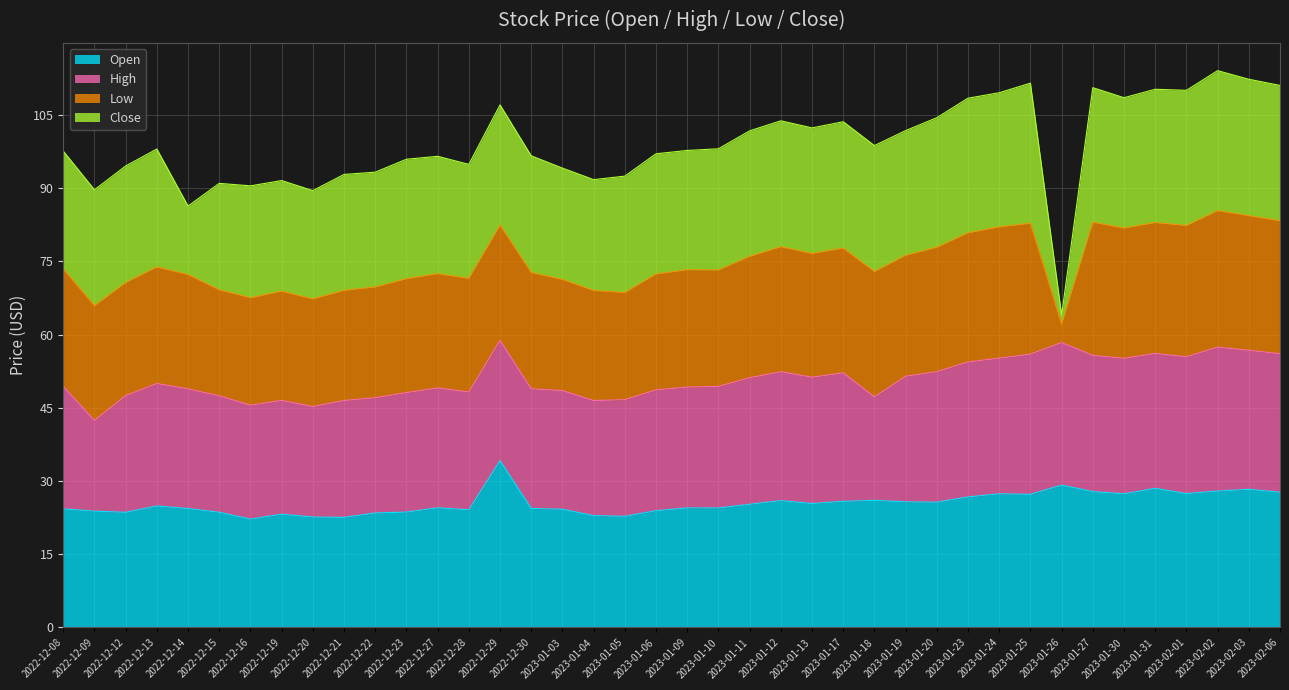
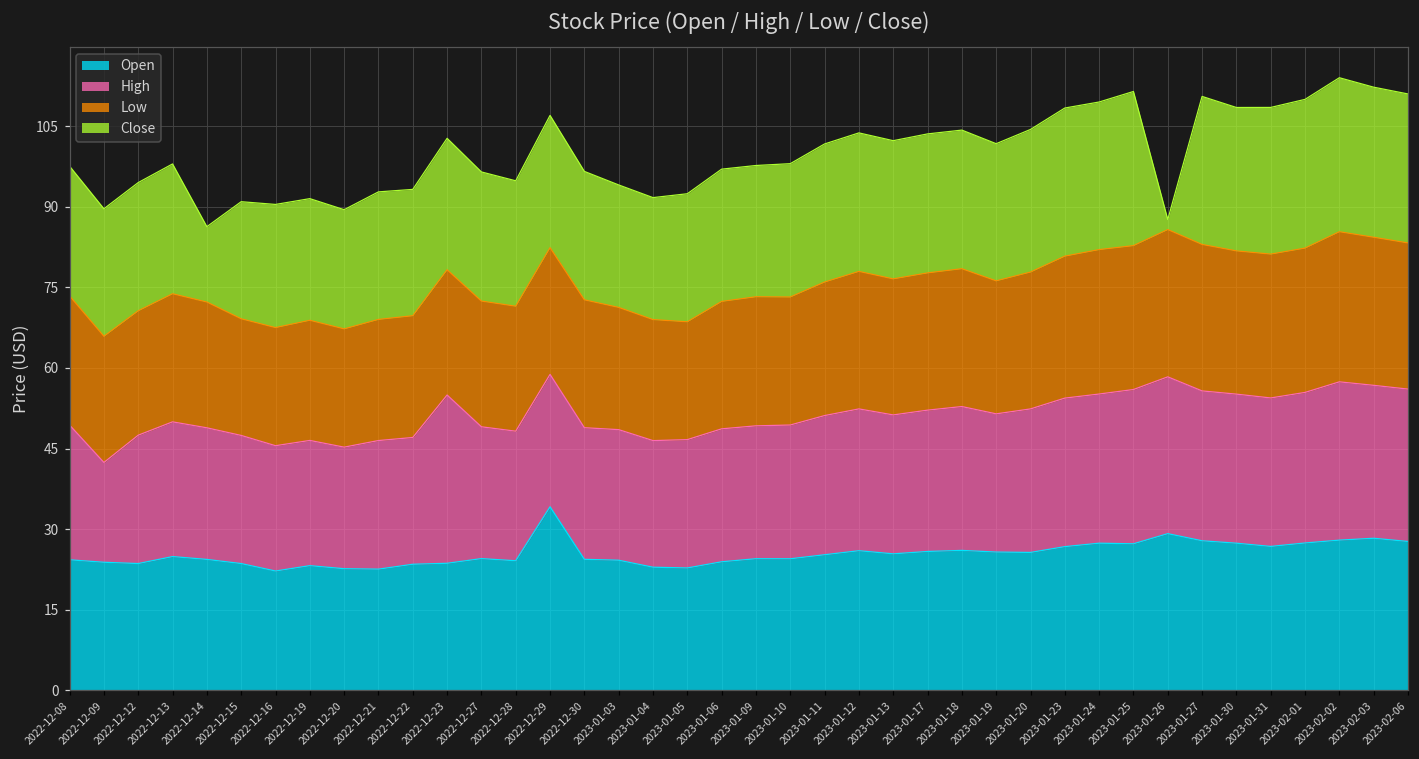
High, 2022-12-23: 24 -> 31
High, 2023-01-18: 21 -> 27
Low, 2023-01-26: 4 -> 27
Open, 2023-01-31: 29 -> 27
